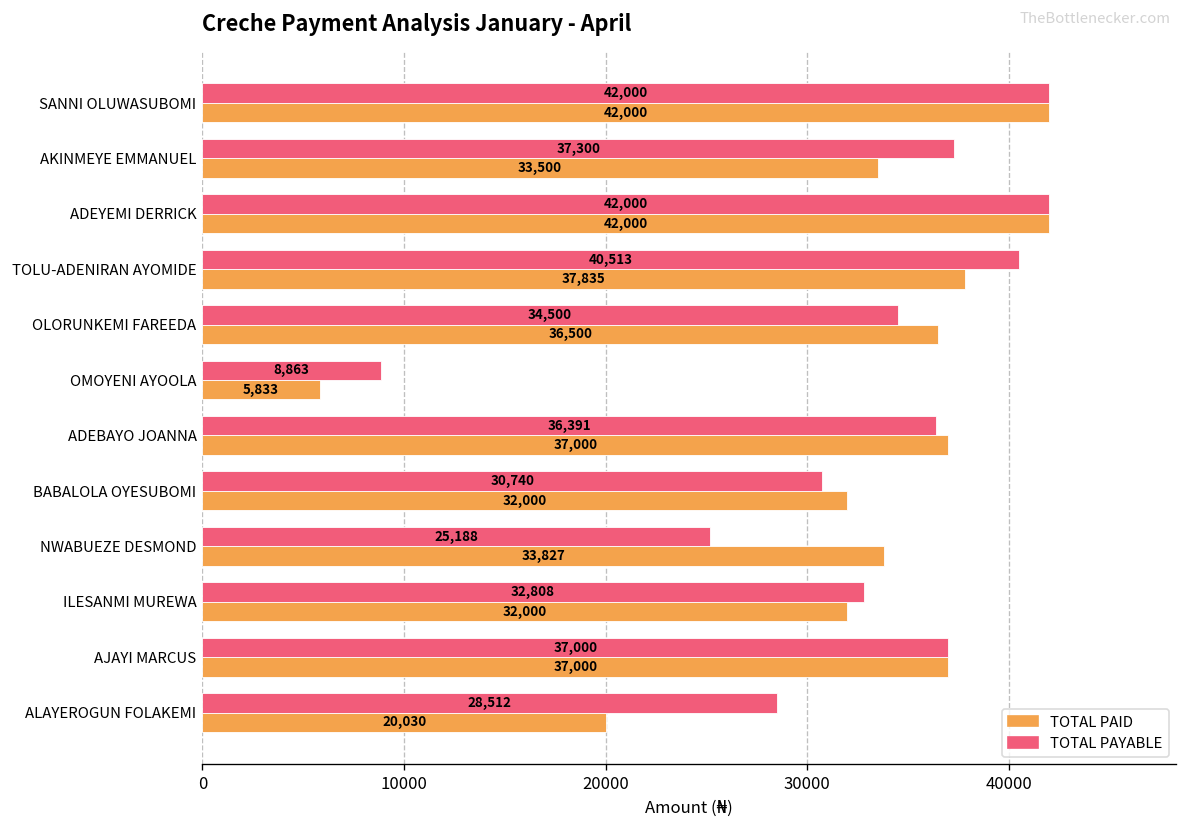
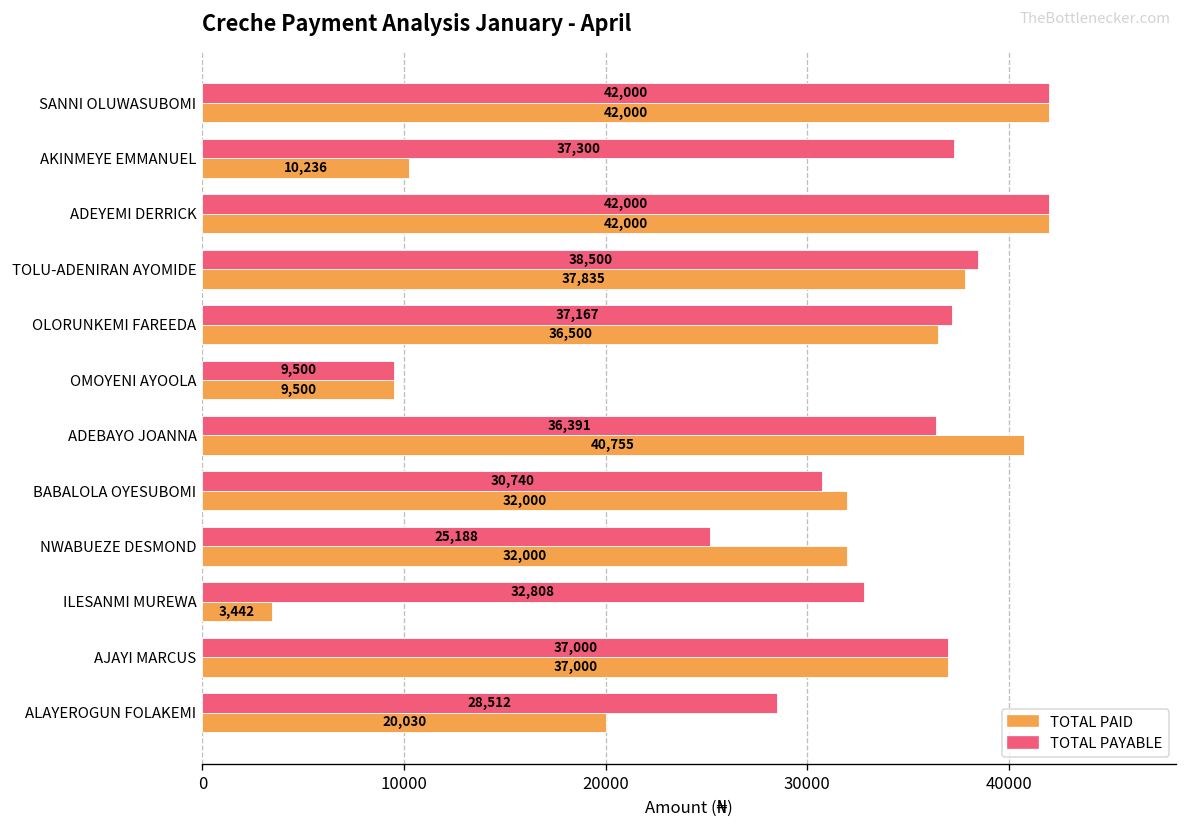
TOTAL PAID, AKINMEYE EMMANUEL: 33,500 -> 10,236
TOTAL PAYABLE, TOLU-ADENIRAN AYOMIDE: 40,513 -> 38,500
TOTAL PAYABLE, OLORUNKEMI FAREEDA: 34,500 -> 37,167
TOTAL PAYABLE, OMOYENI AYOOLA: 8,863 -> 9,500
TOTAL PAID, OMOYENI AYOOLA: 5,833 -> 9,500
TOTAL PAID, ADEBAYO JOANNA: 37,000 -> 40,755
TOTAL PAID, NWABUEZE DESMOND: 33,827 -> 32,000
TOTAL PAID, ILESANMI MUREWA: 32,000 -> 3,442
